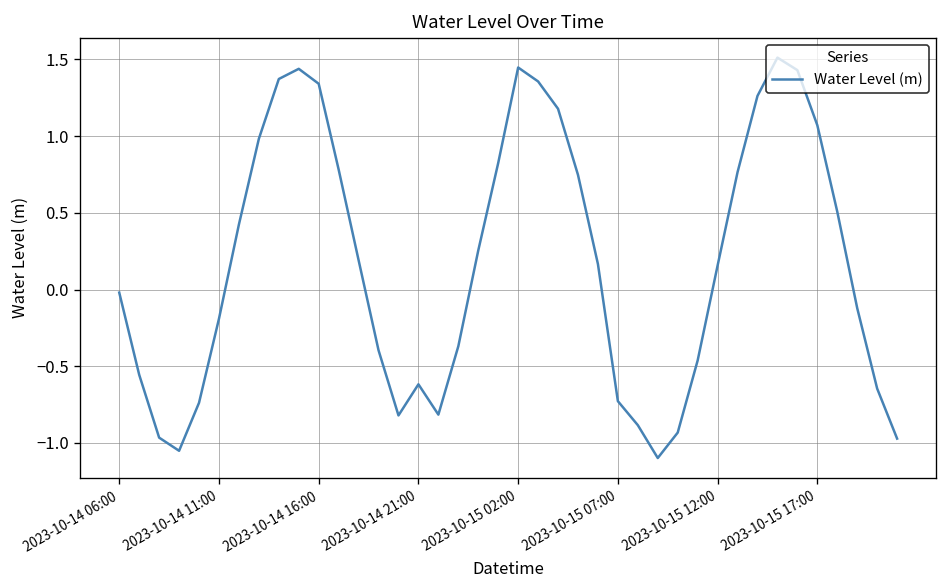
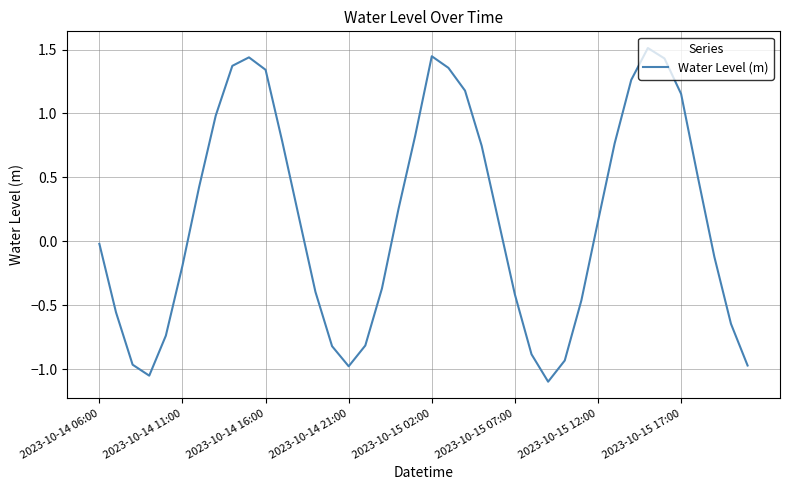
2023-10-14 21:00: -0.62 -> -0.98
2023-10-15 07:00: -0.73 -> -0.42
2023-10-15 17:00: 1.07 -> 1.15
